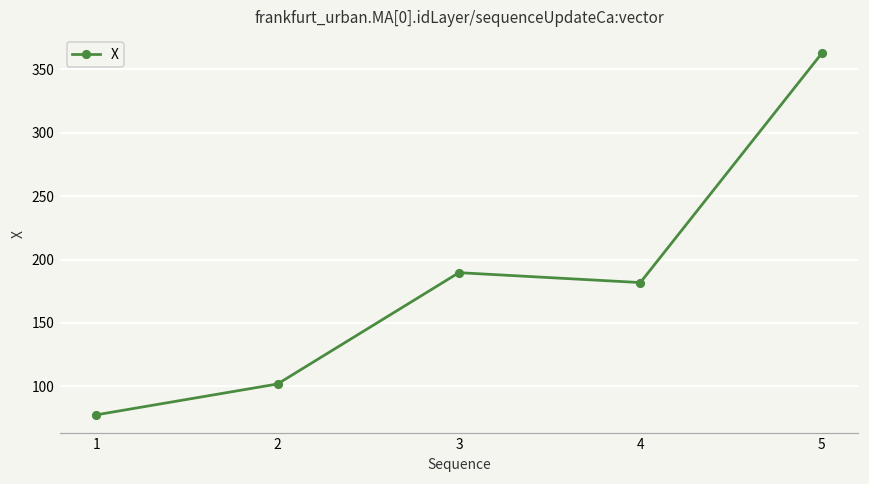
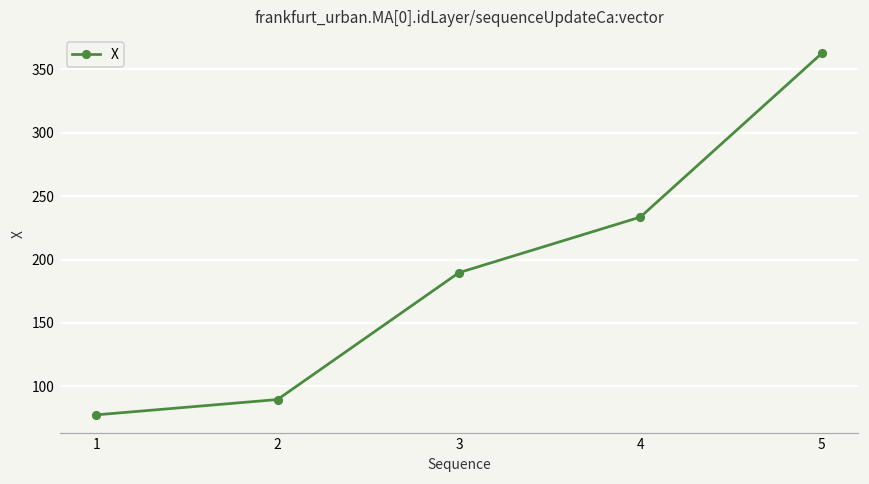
2: 102 -> 90
4: 182 -> 233
